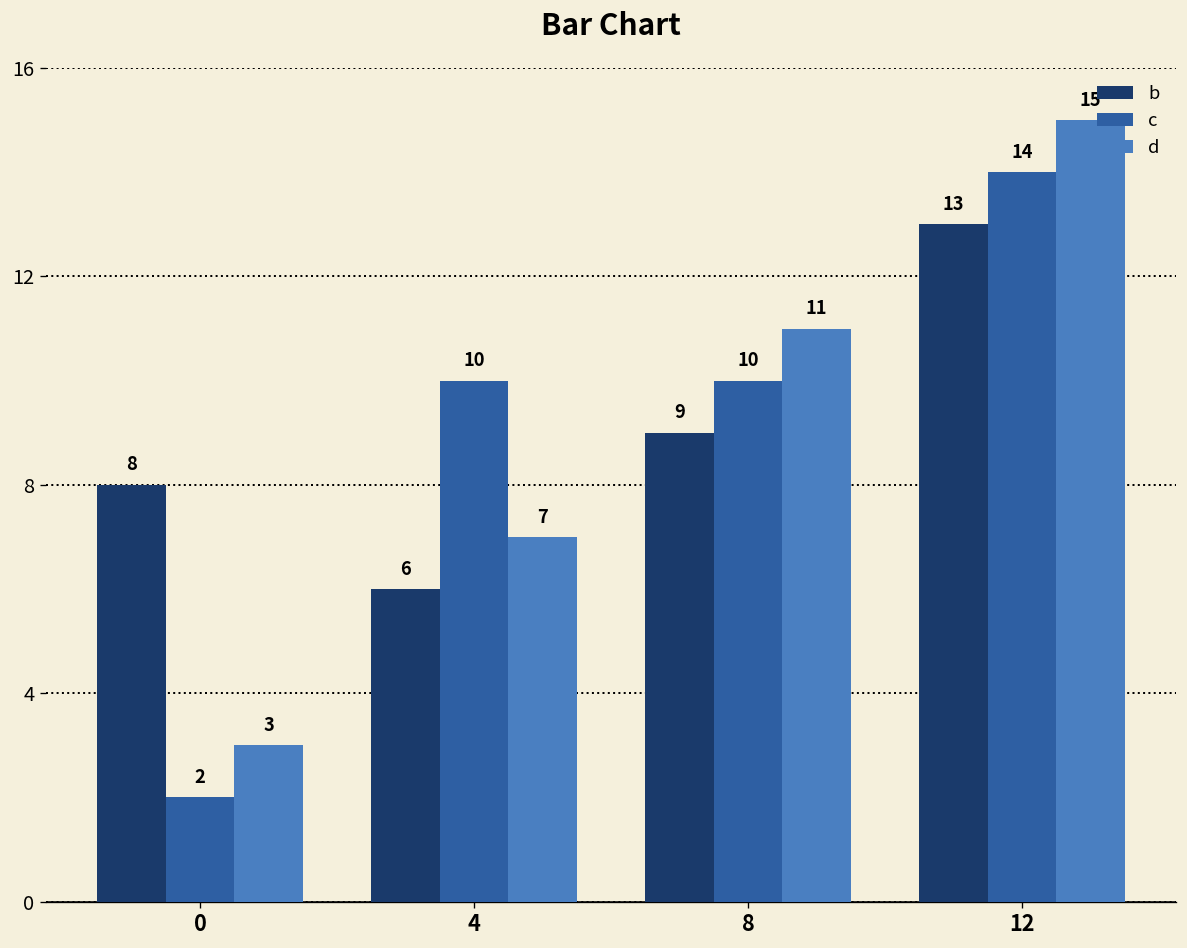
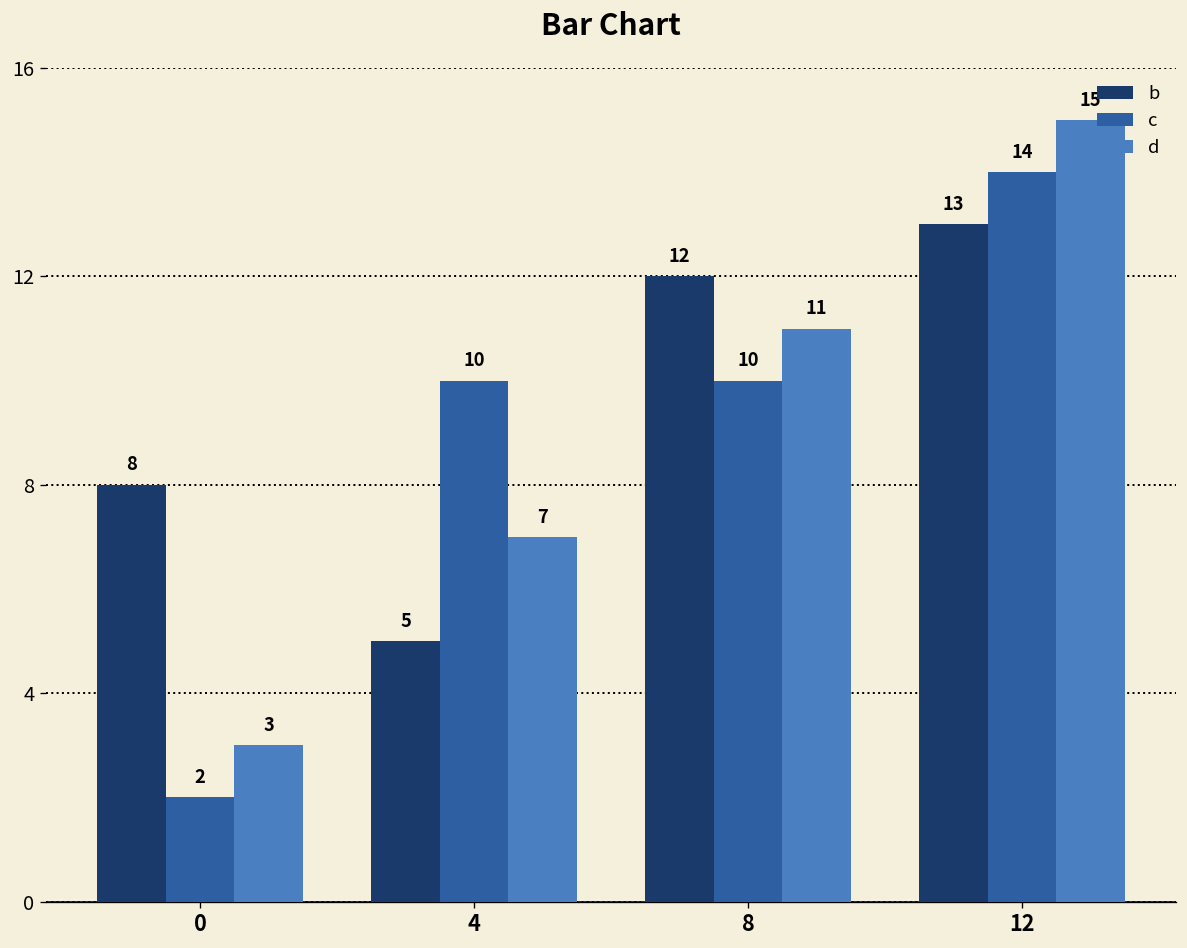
b, 4: 6 -> 5
b, 8: 9 -> 12
